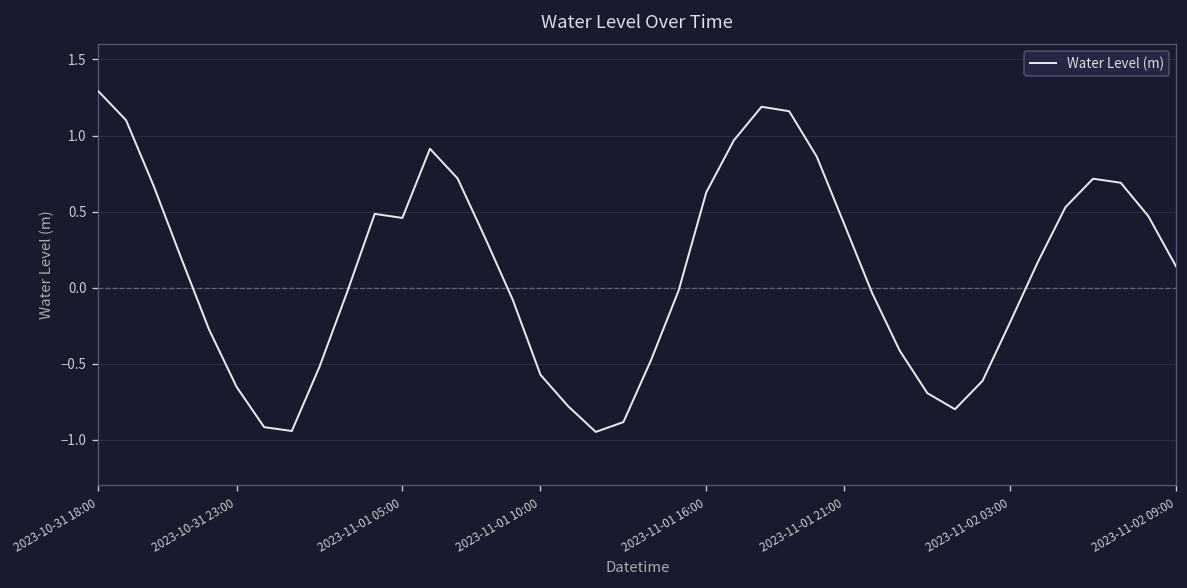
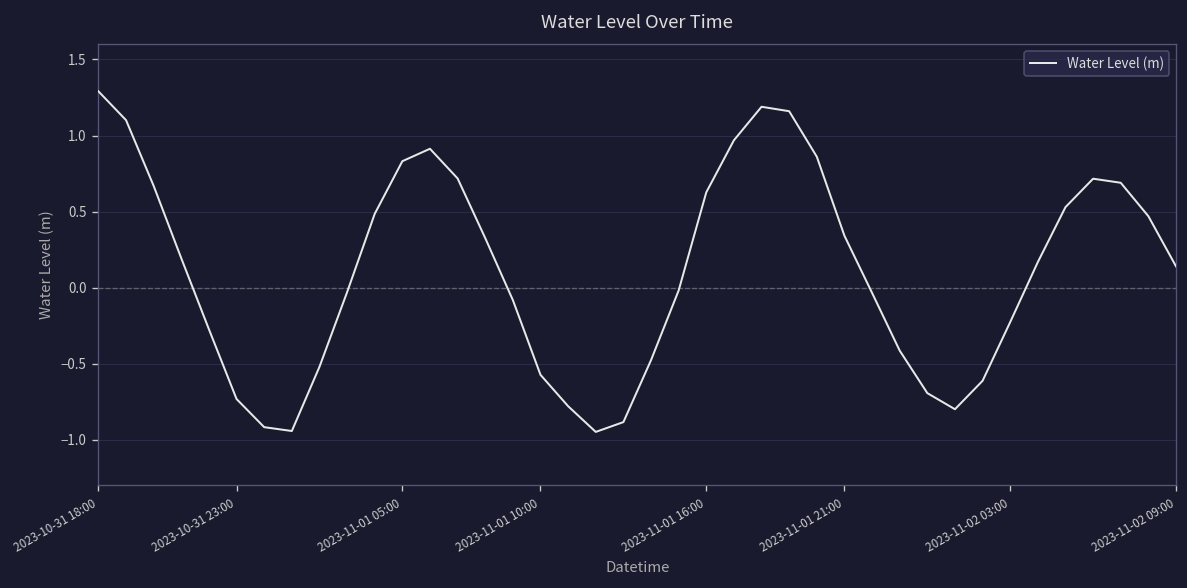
2023-10-31 23:00: -0.65 -> -0.73
2023-11-01 05:00: 0.46 -> 0.83
2023-11-01 21:00: 0.41 -> 0.34
